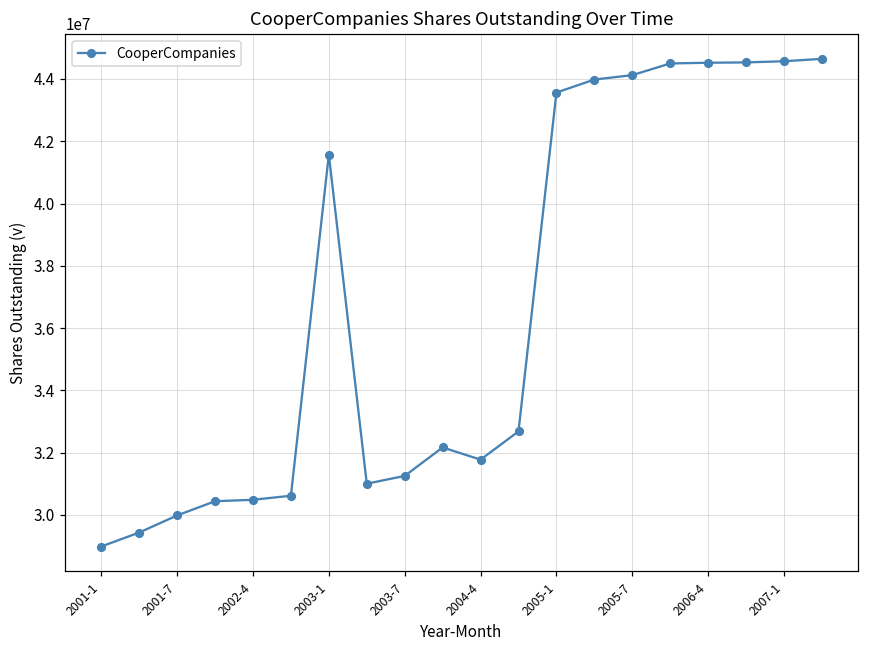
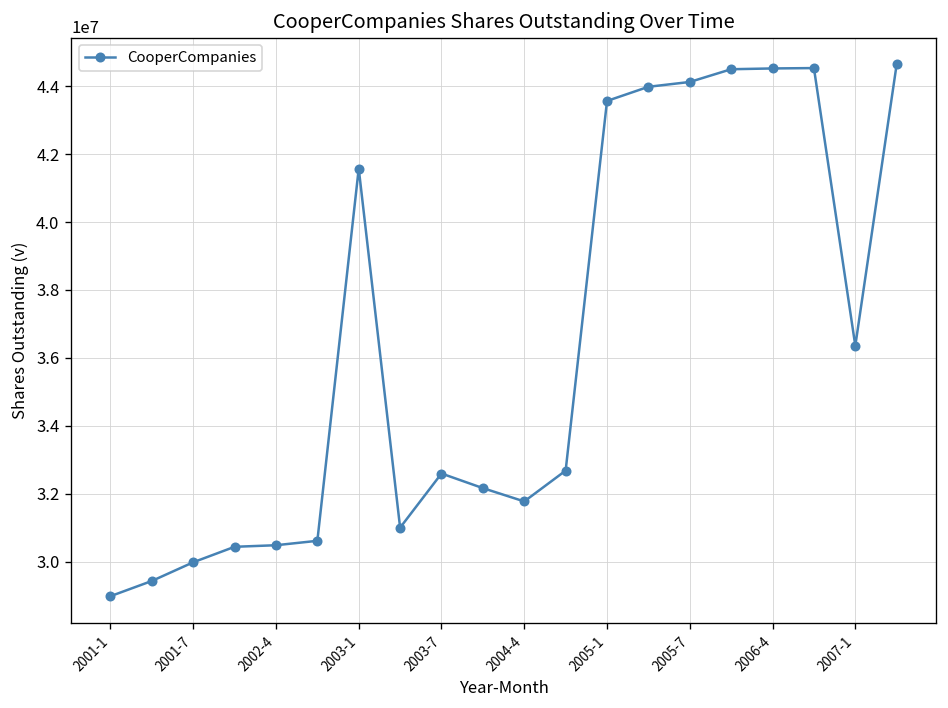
2003-7: 31300000 -> 32600000
2007-1: 44600000 -> 36400000
